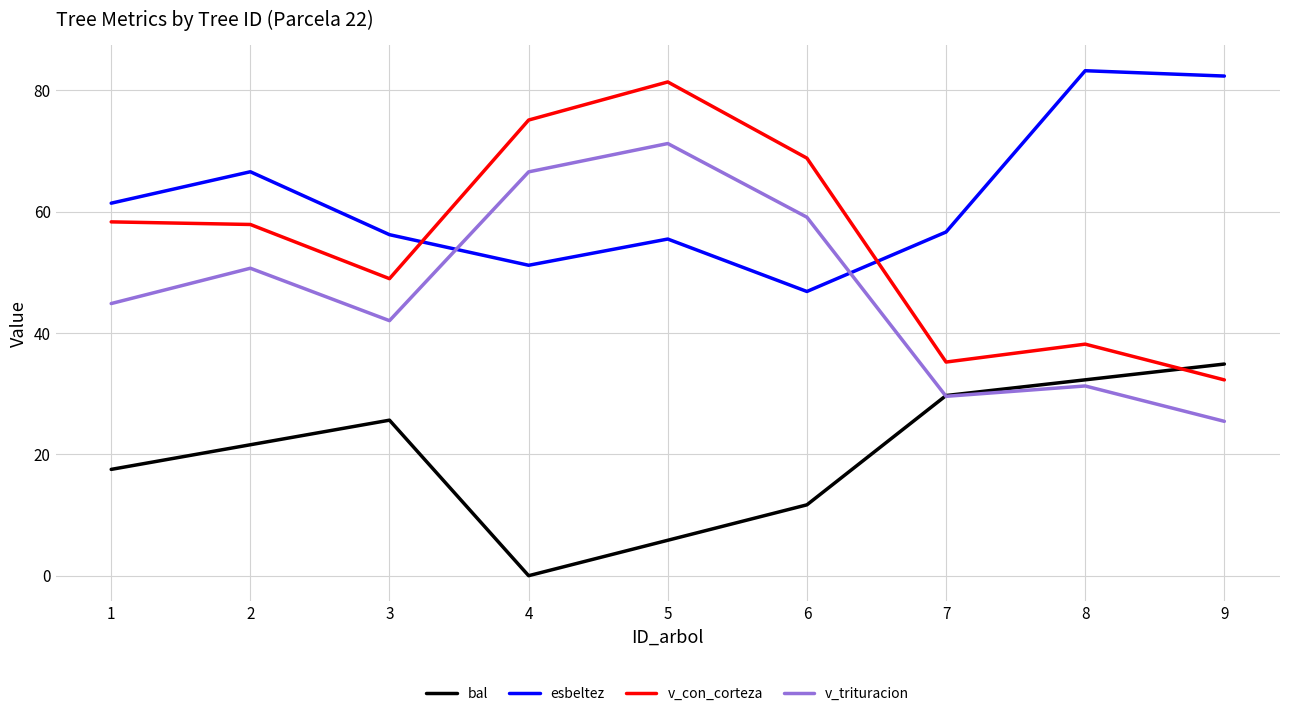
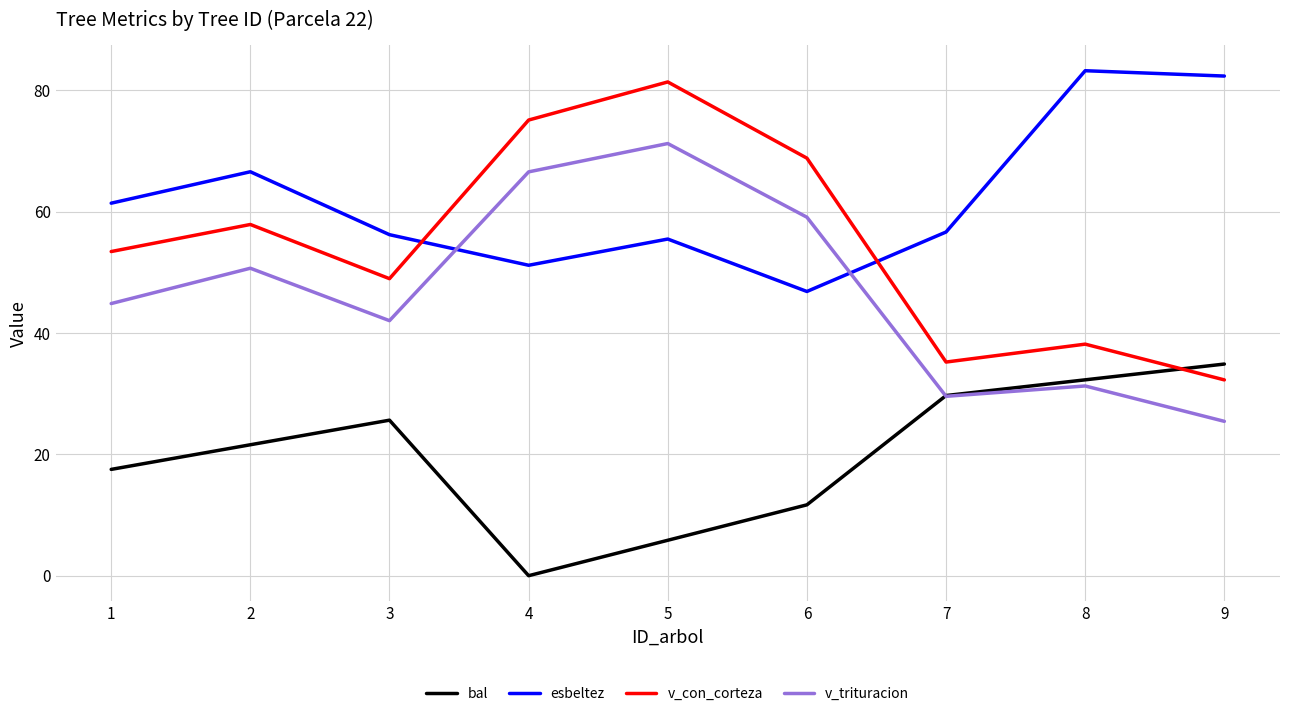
v_con_corteza, 1: 58 -> 53
